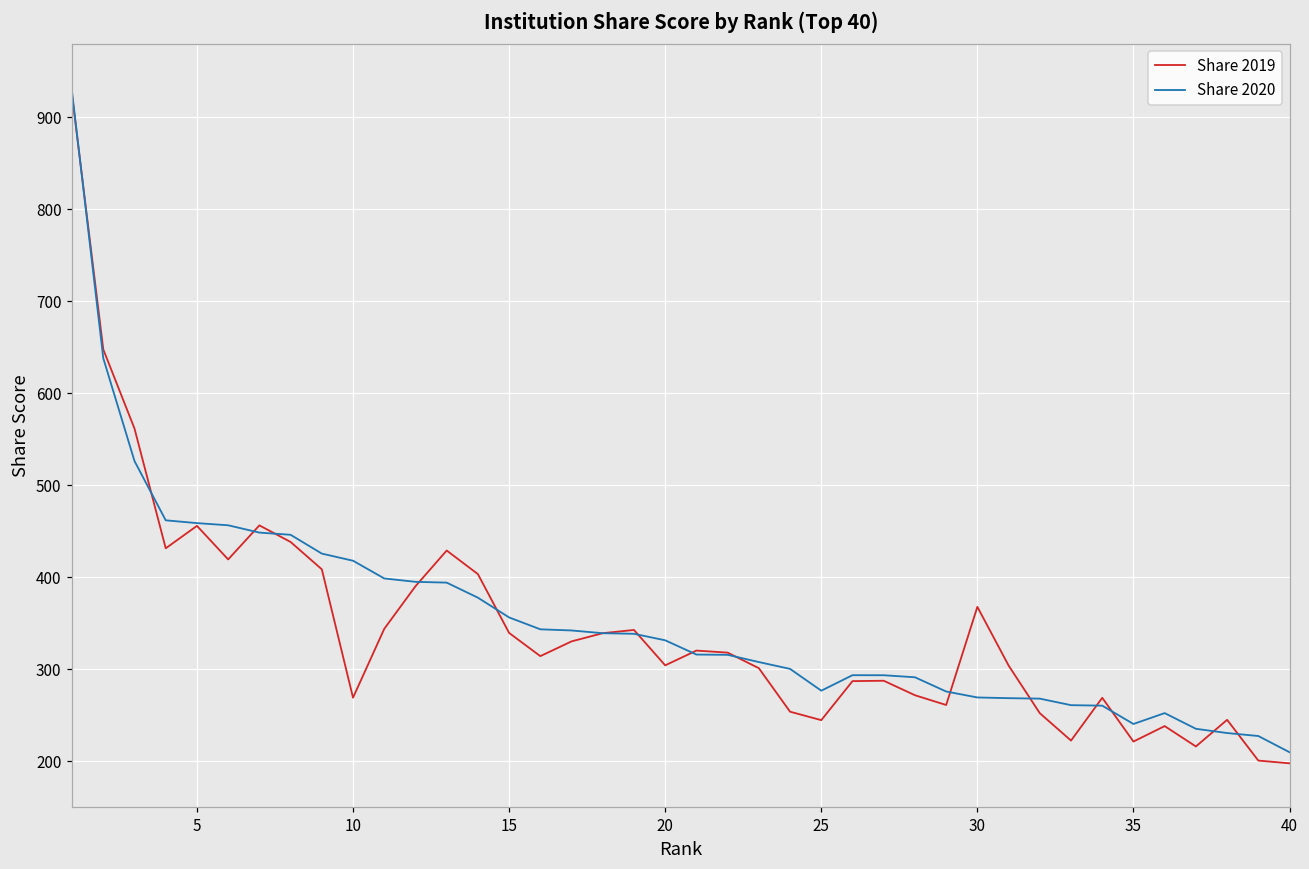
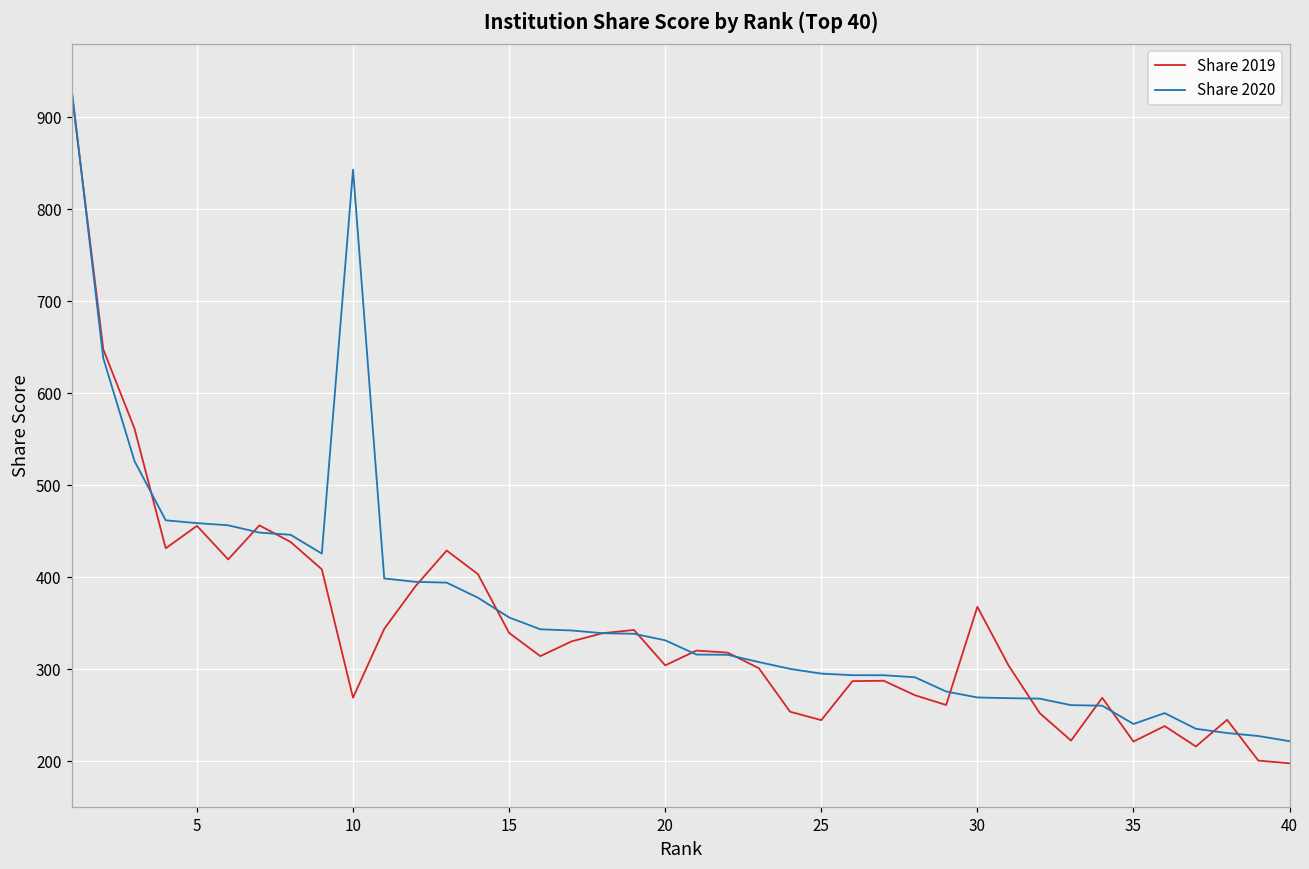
Share 2020, 10: 420 -> 840
Share 2020, 25: 280 -> 300
Share 2020, 40: 210 -> 220
